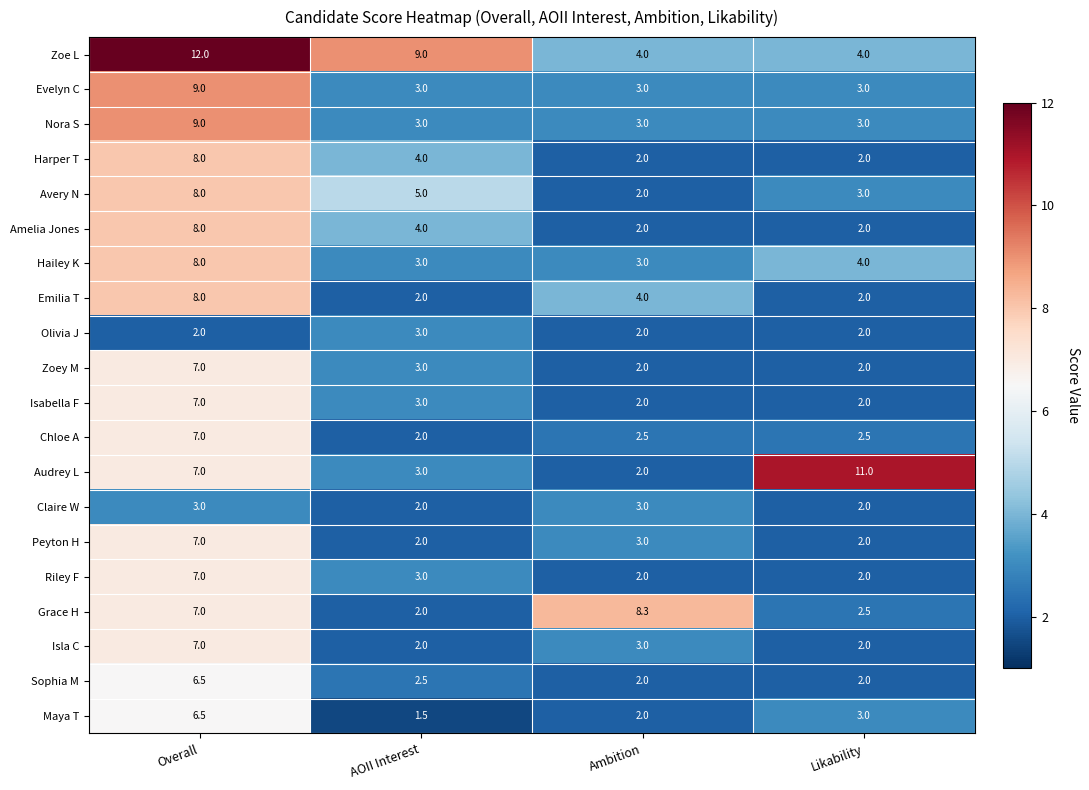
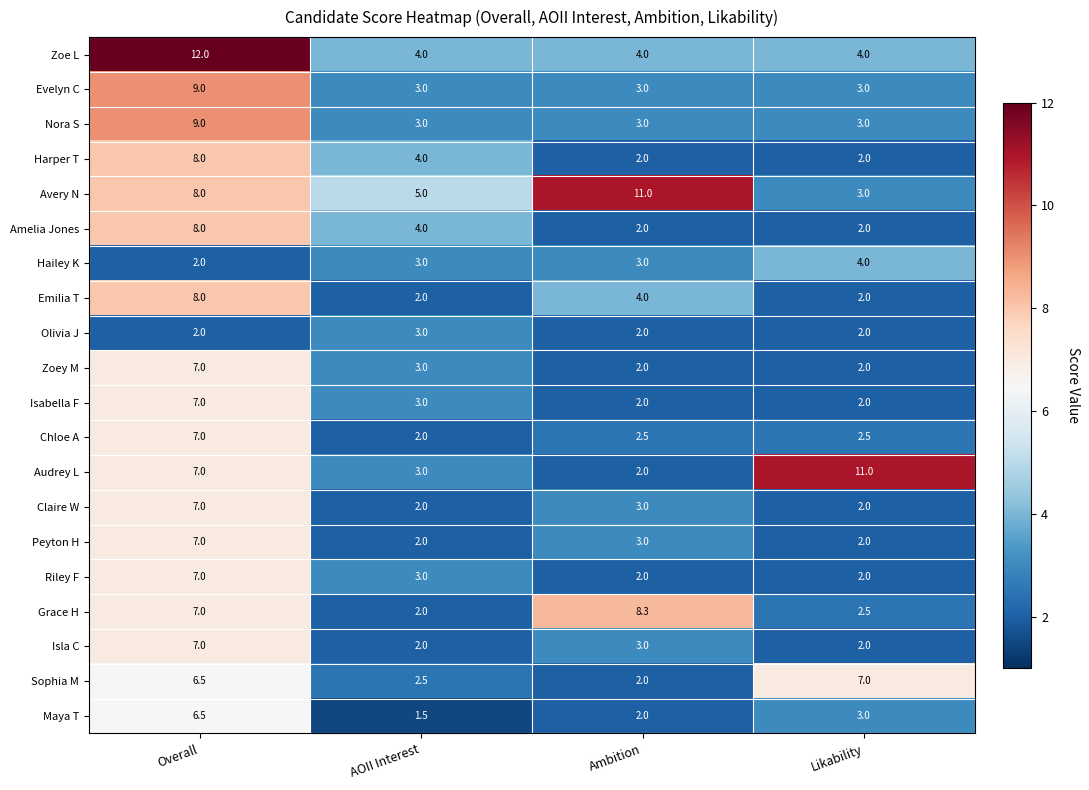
Zoe L, AOII Interest: 9.0 -> 4.0
Avery N, Ambition: 2.0 -> 11.0
Hailey K, Overall: 8.0 -> 2.0
Claire W, Overall: 3.0 -> 7.0
Sophia M, Likability: 2.0 -> 7.0
